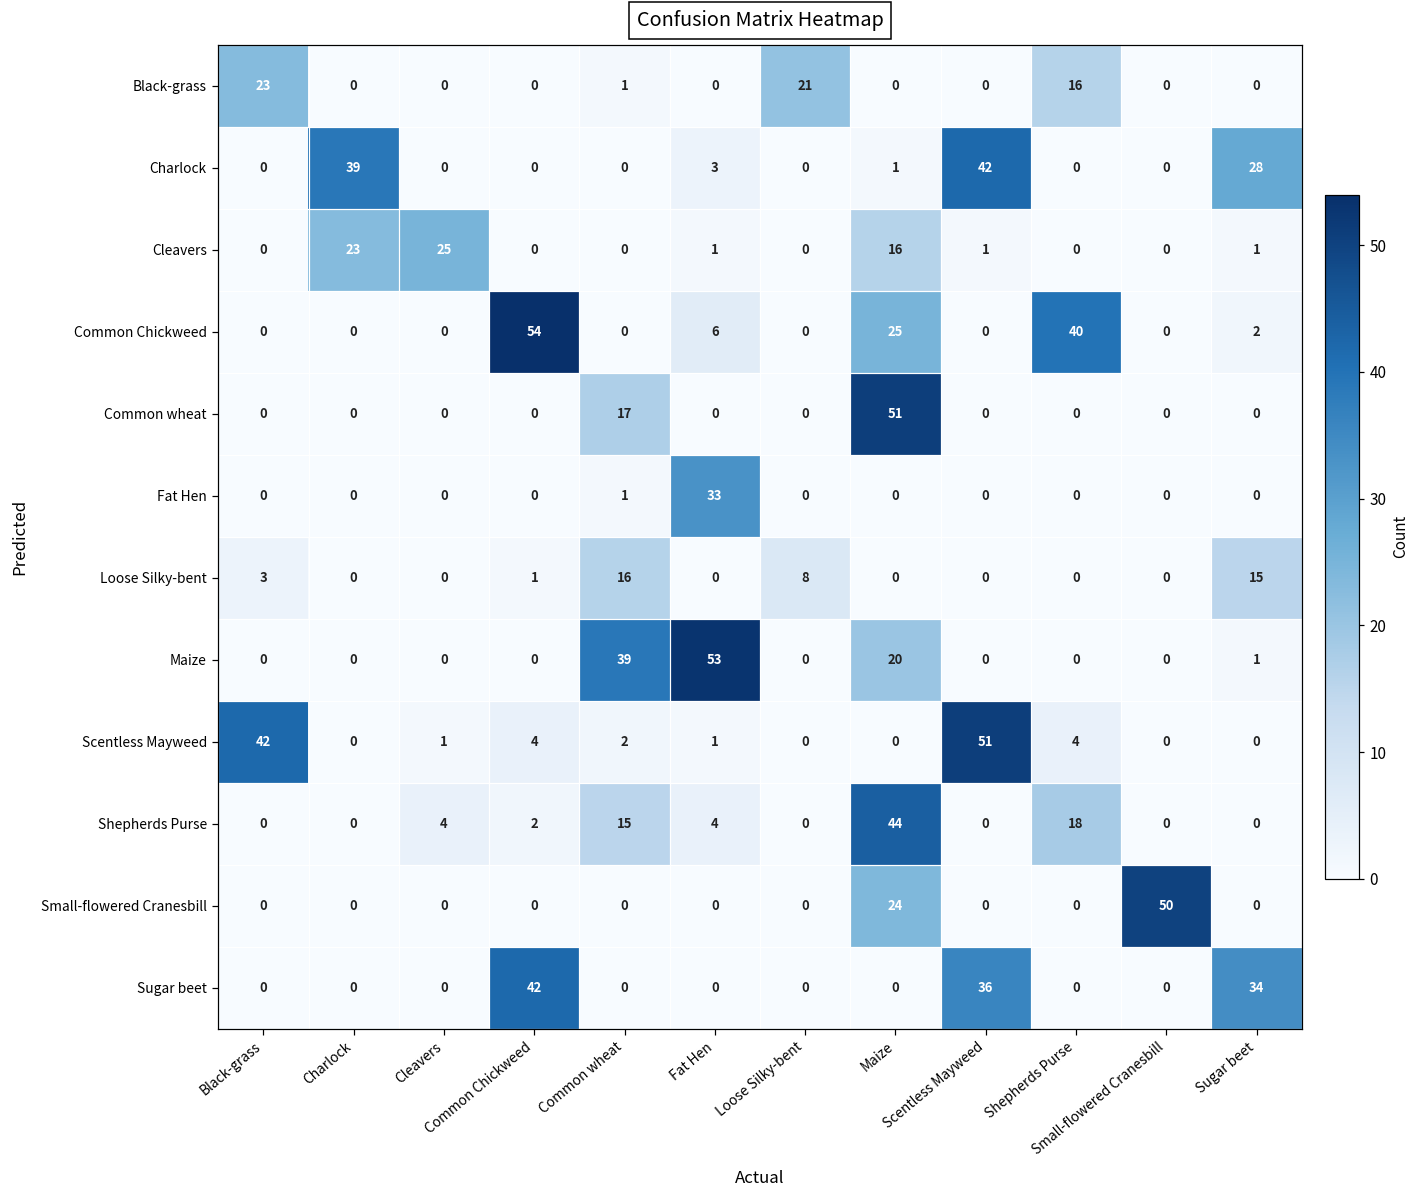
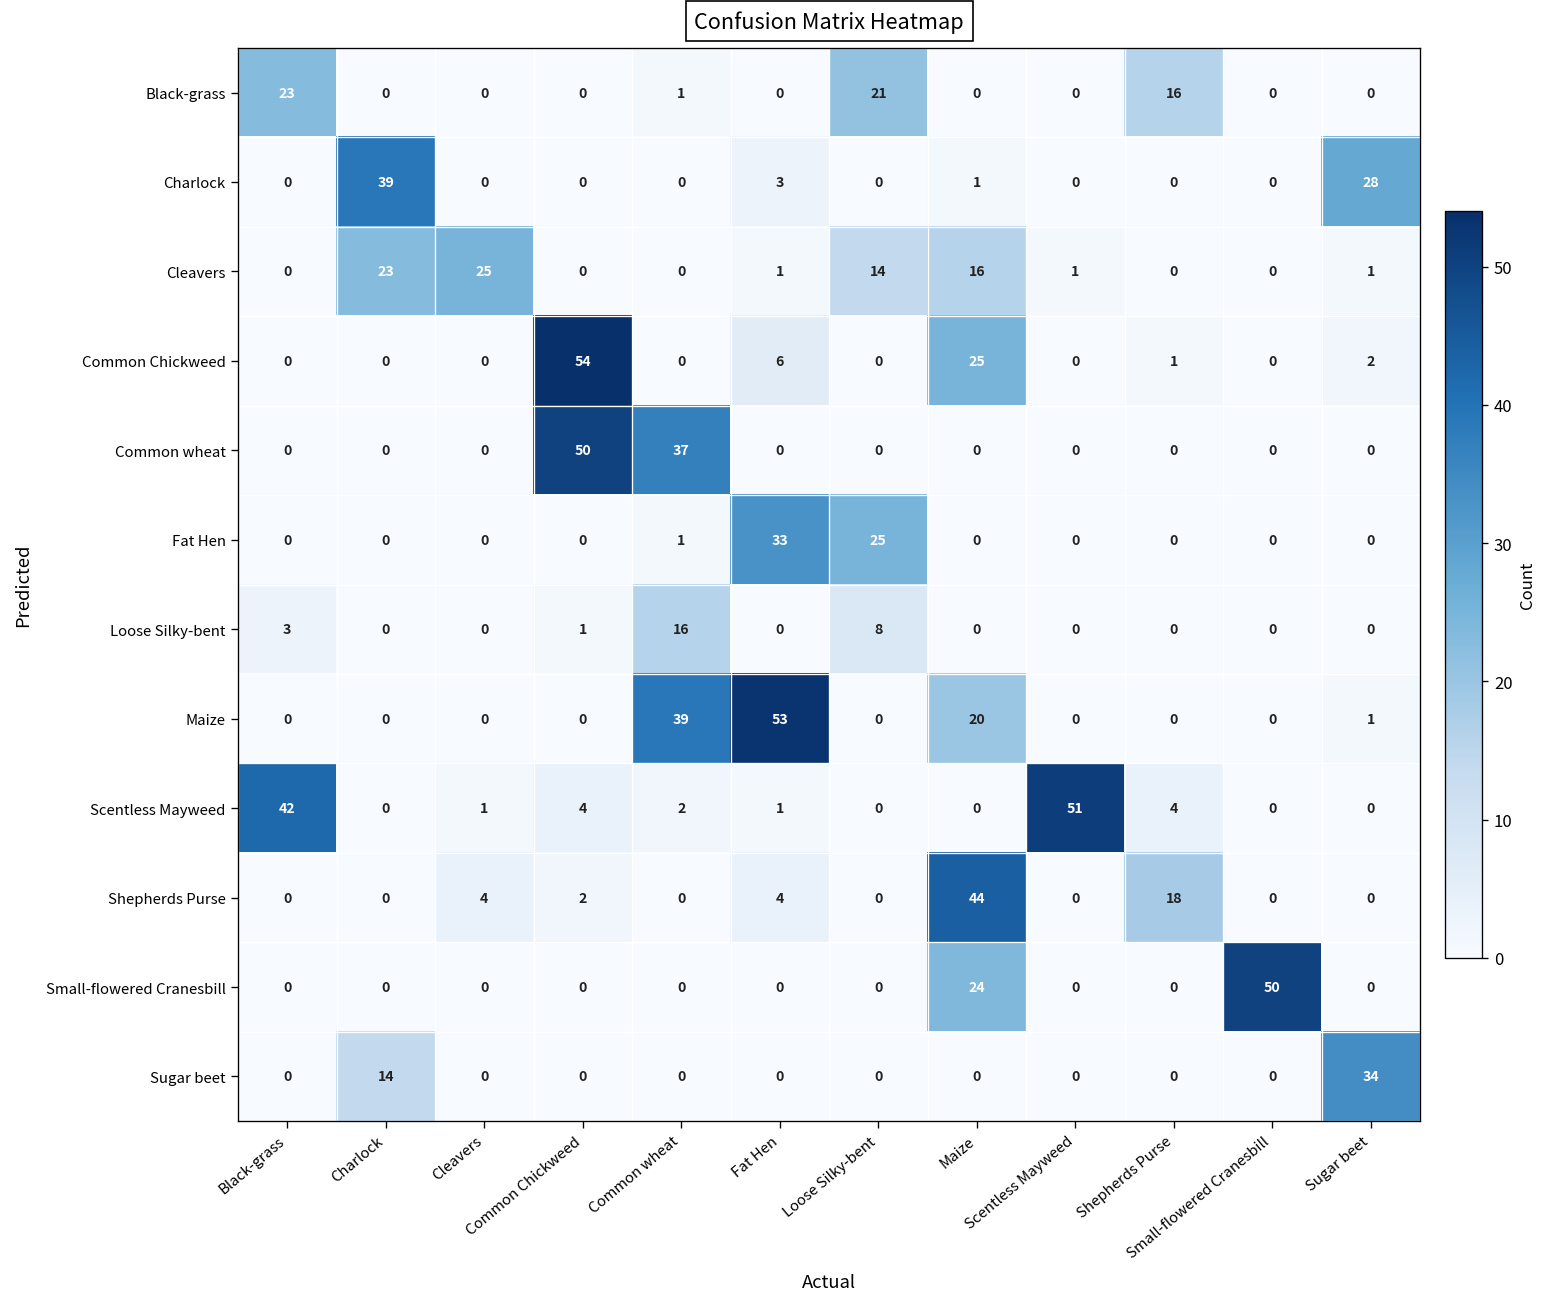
Charlock, Scentless Mayweed: 42 -> 0
Cleavers, Loose Silky-bent: 0 -> 14
Common Chickweed, Shepherds Purse: 40 -> 1
Common wheat, Common Chickweed: 0 -> 50
Common wheat, Common wheat: 17 -> 37
Common wheat, Maize: 51 -> 0
Fat Hen, Loose Silky-bent: 0 -> 25
Loose Silky-bent, Sugar beet: 15 -> 0
Shepherds Purse, Common wheat: 15 -> 0
Sugar beet, Charlock: 0 -> 14
Sugar beet, Common Chickweed: 42 -> 0
Sugar beet, Scentless Mayweed: 36 -> 0
